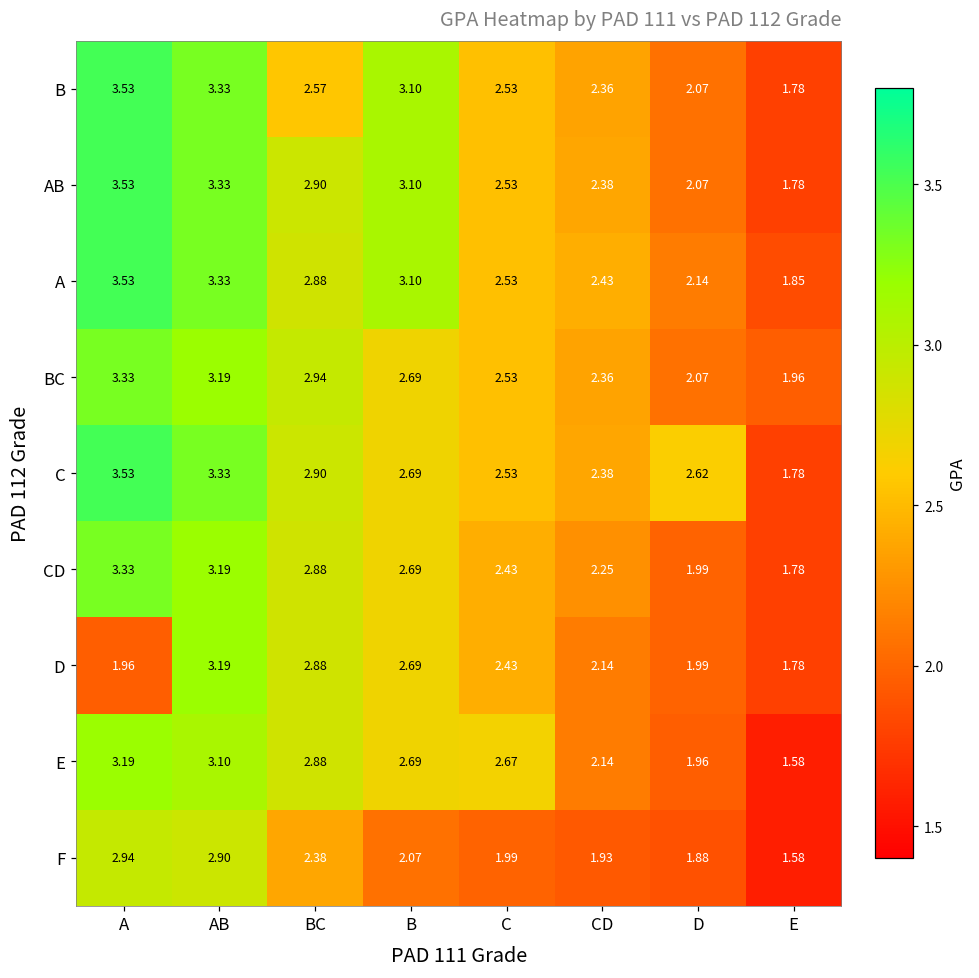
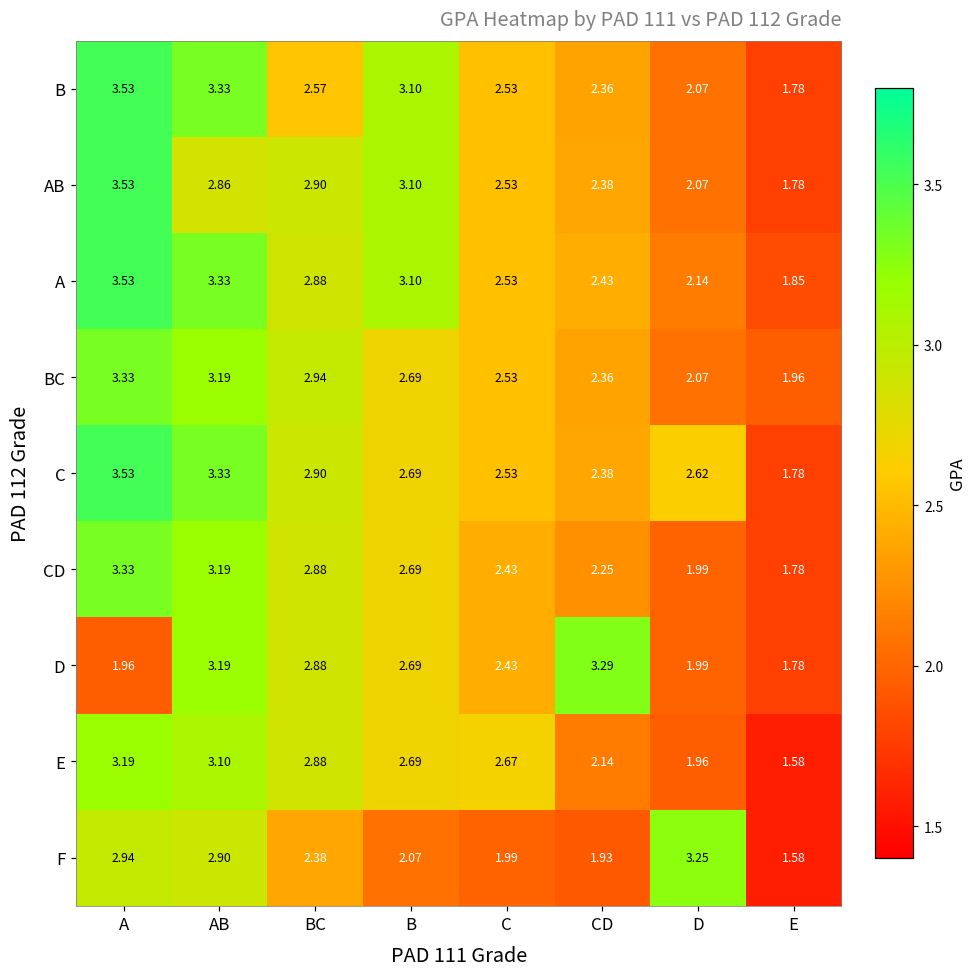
AB, AB: 3.33 -> 2.86
D, CD: 2.14 -> 3.29
F, D: 1.88 -> 3.25
